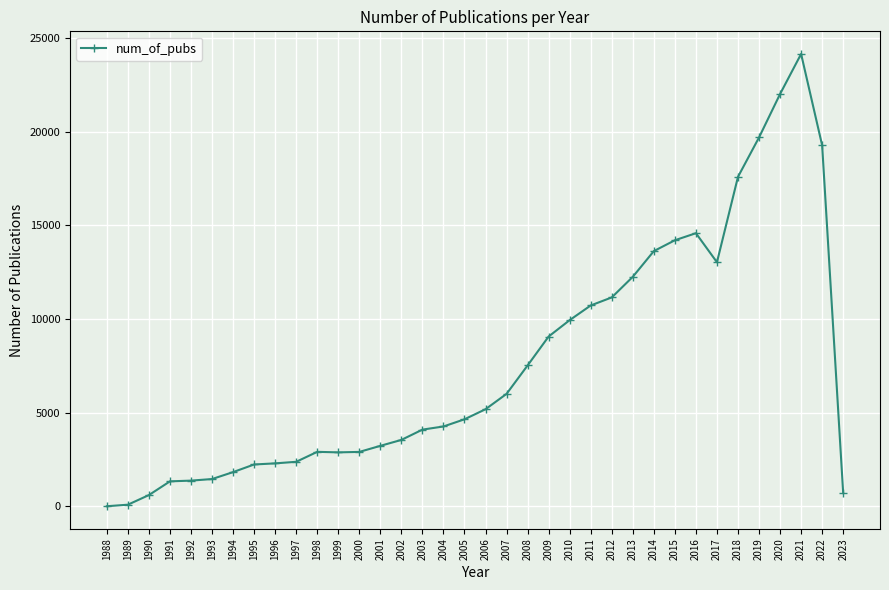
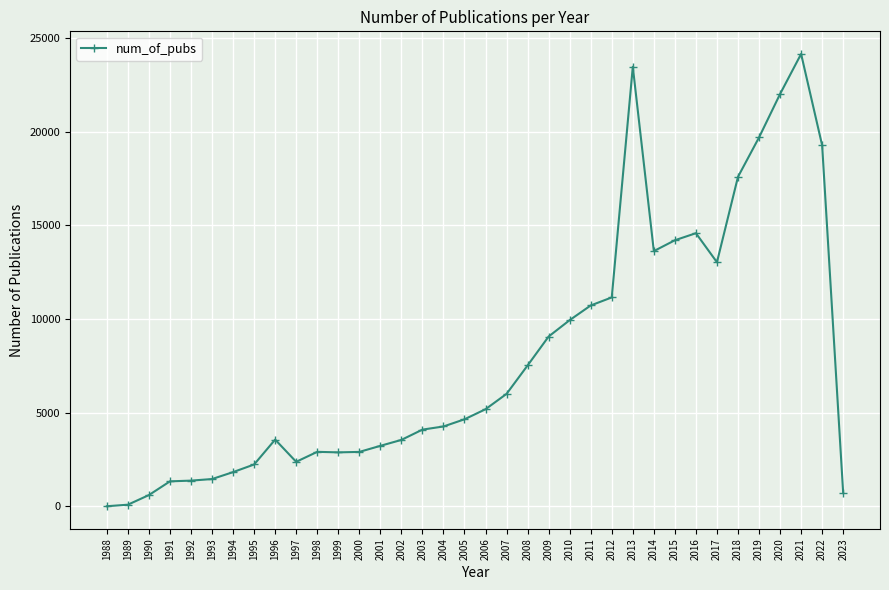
1996: 2300 -> 3600
2013: 12300 -> 23500
